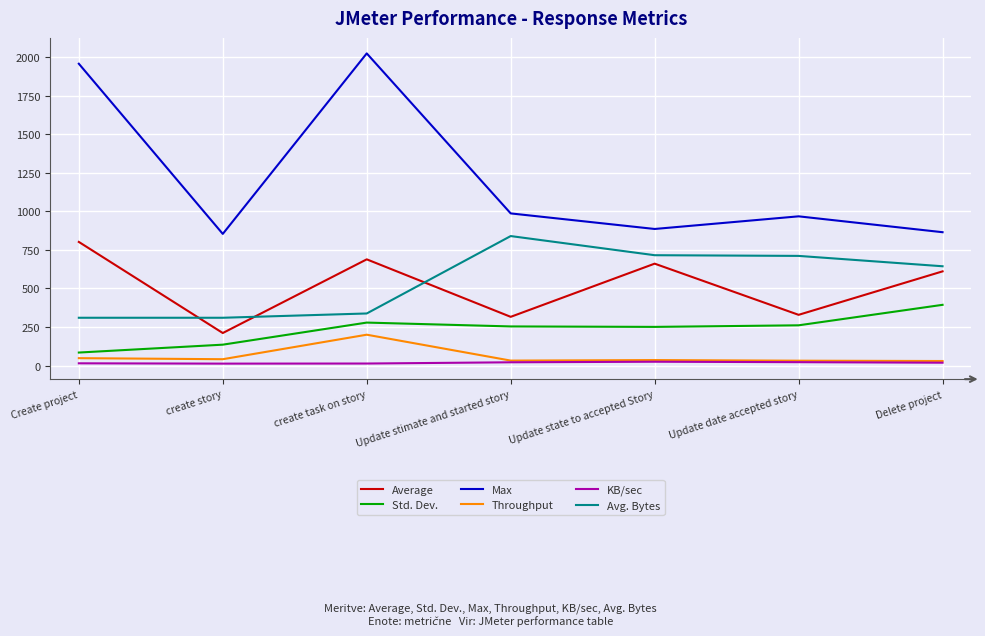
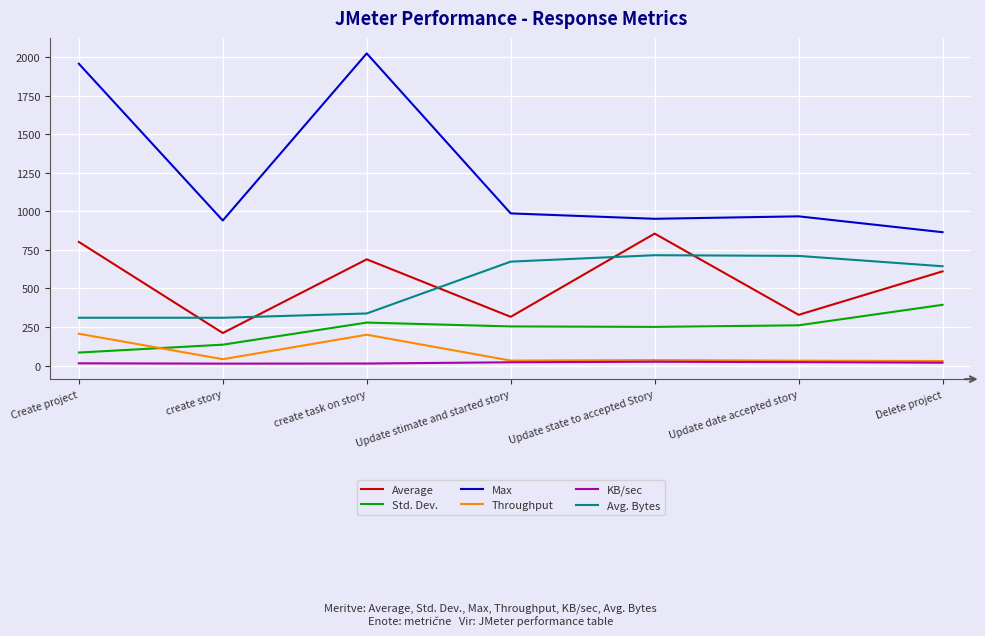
Throughput, Create project: 50 -> 210
Max, create story: 850 -> 940
Avg. Bytes, Update stimate and started story: 840 -> 670
Average, Update state to accepted Story: 660 -> 860
Max, Update state to accepted Story: 890 -> 950
